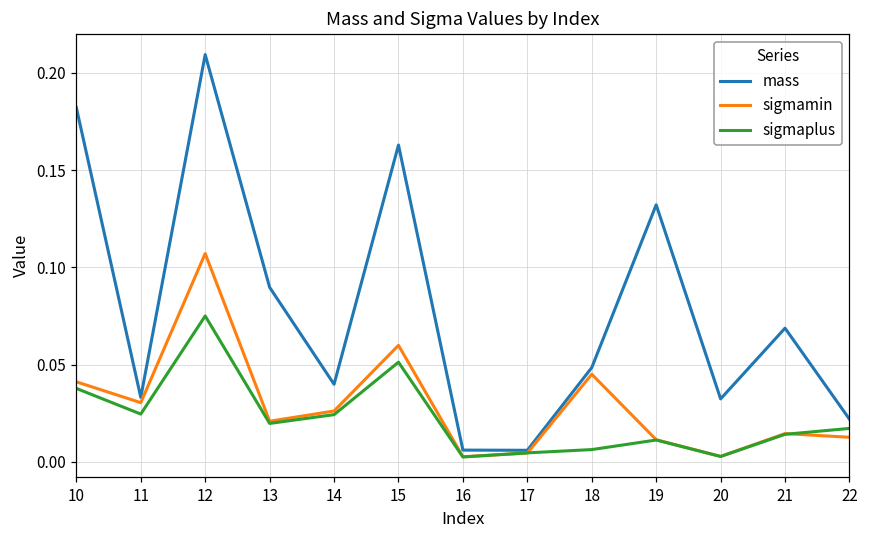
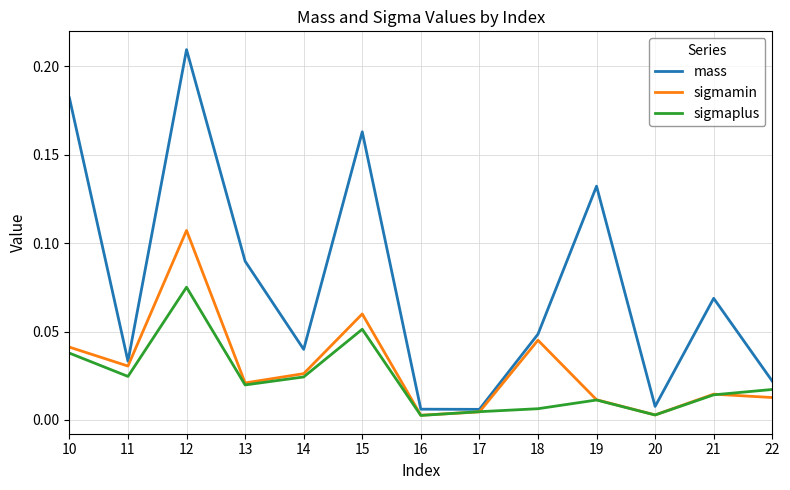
mass, 20: 0.032 -> 0.008
